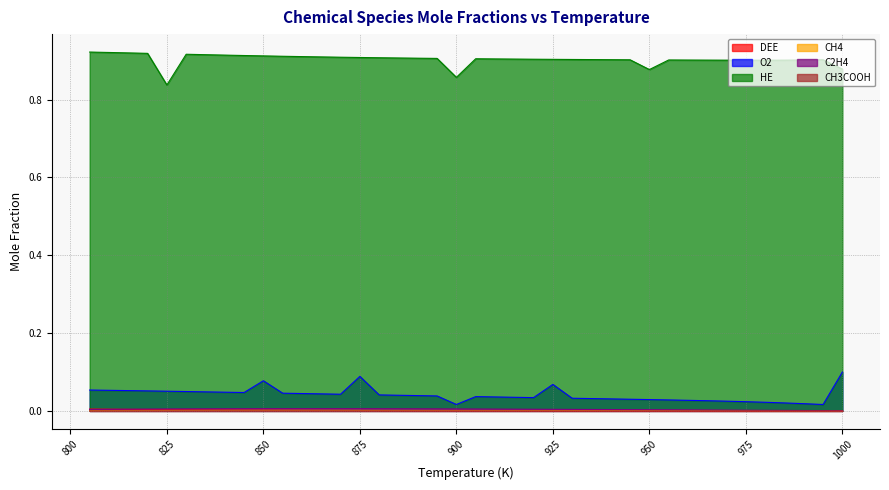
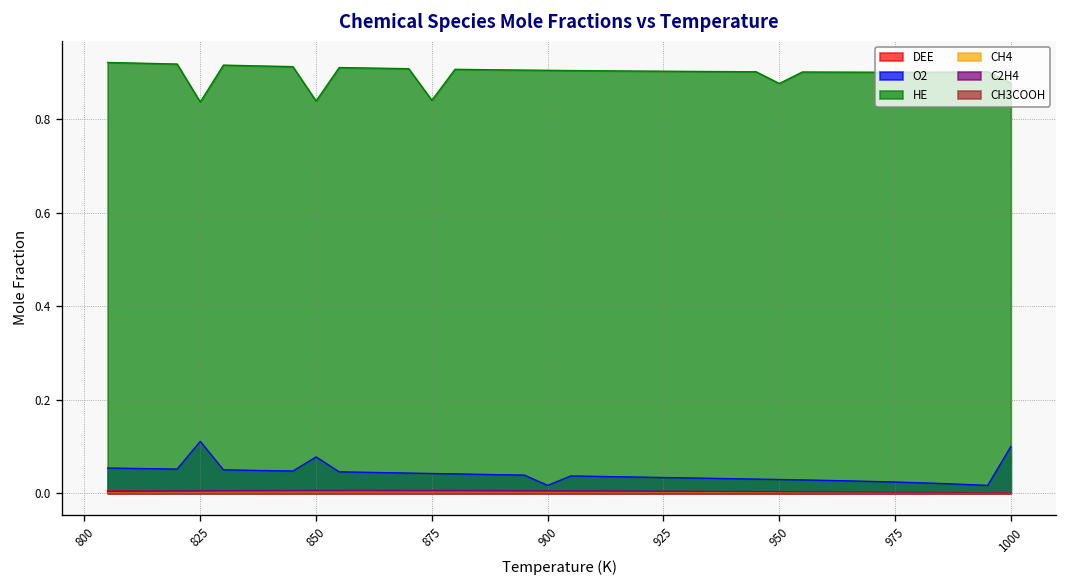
O2, 825: 0.05 -> 0.11
HE, 850: 0.91 -> 0.84
O2, 875: 0.09 -> 0.04
HE, 875: 0.91 -> 0.84
HE, 900: 0.86 -> 0.91
O2, 925: 0.07 -> 0.03
